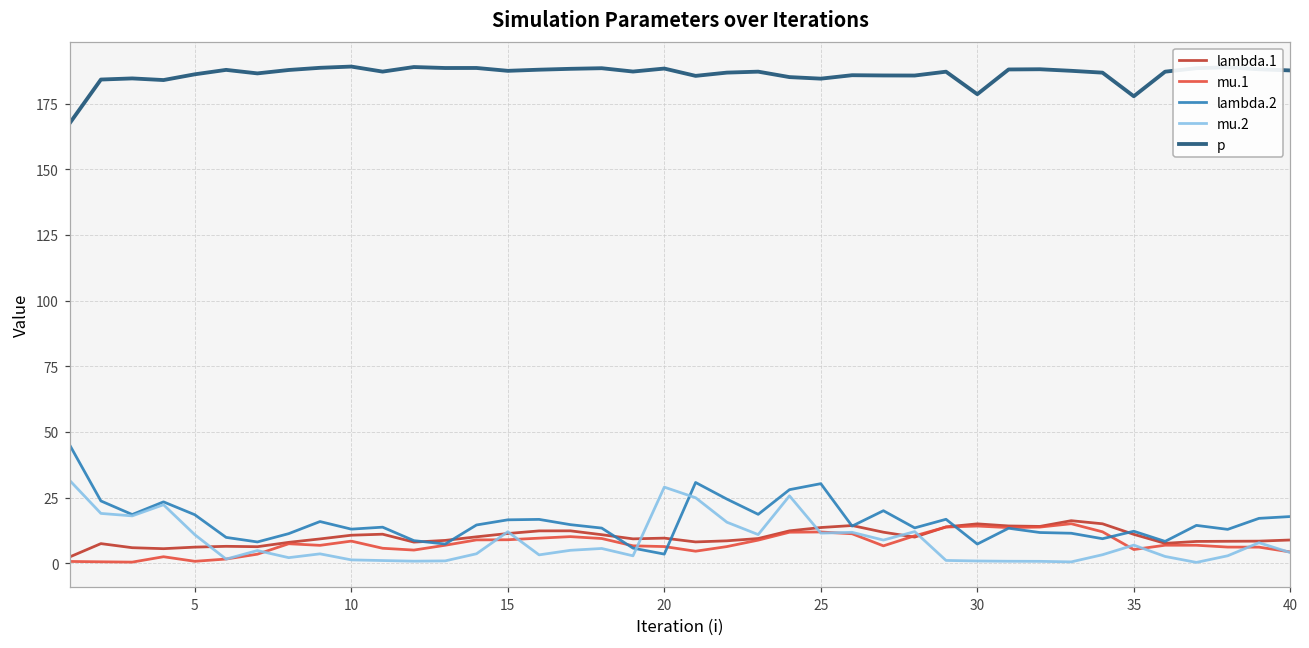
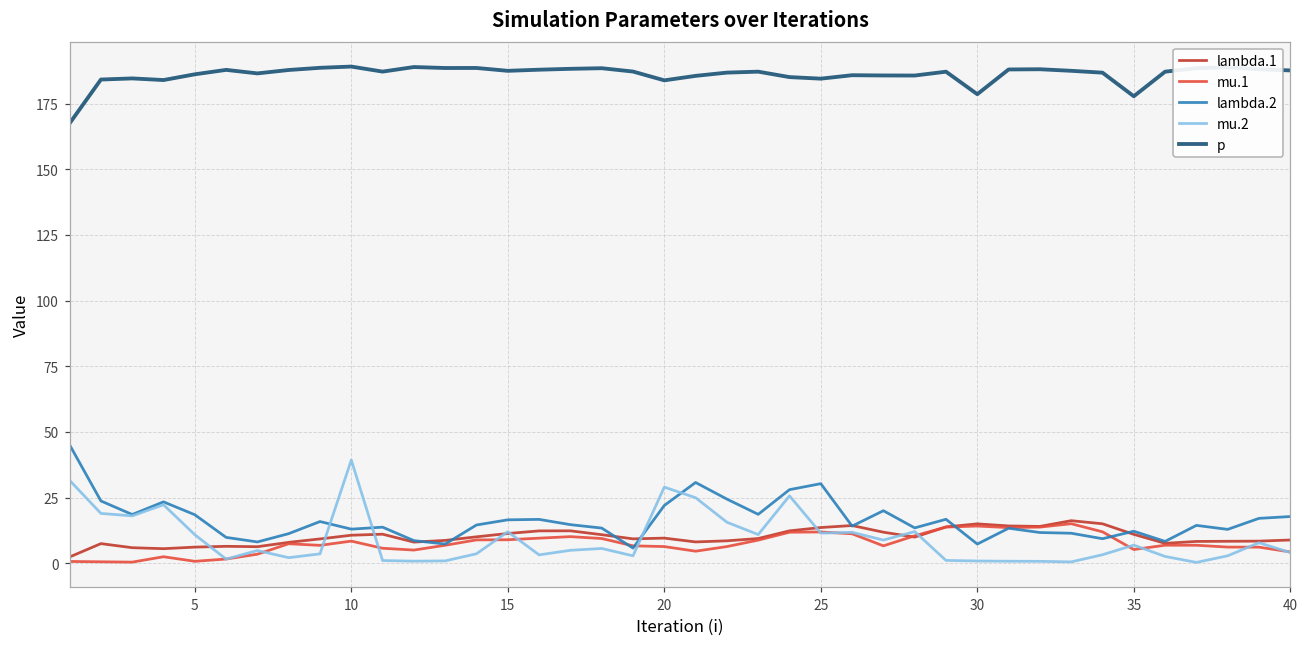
mu.2, 10: 1 -> 39
lambda.2, 20: 3 -> 22
p, 20: 188 -> 184
